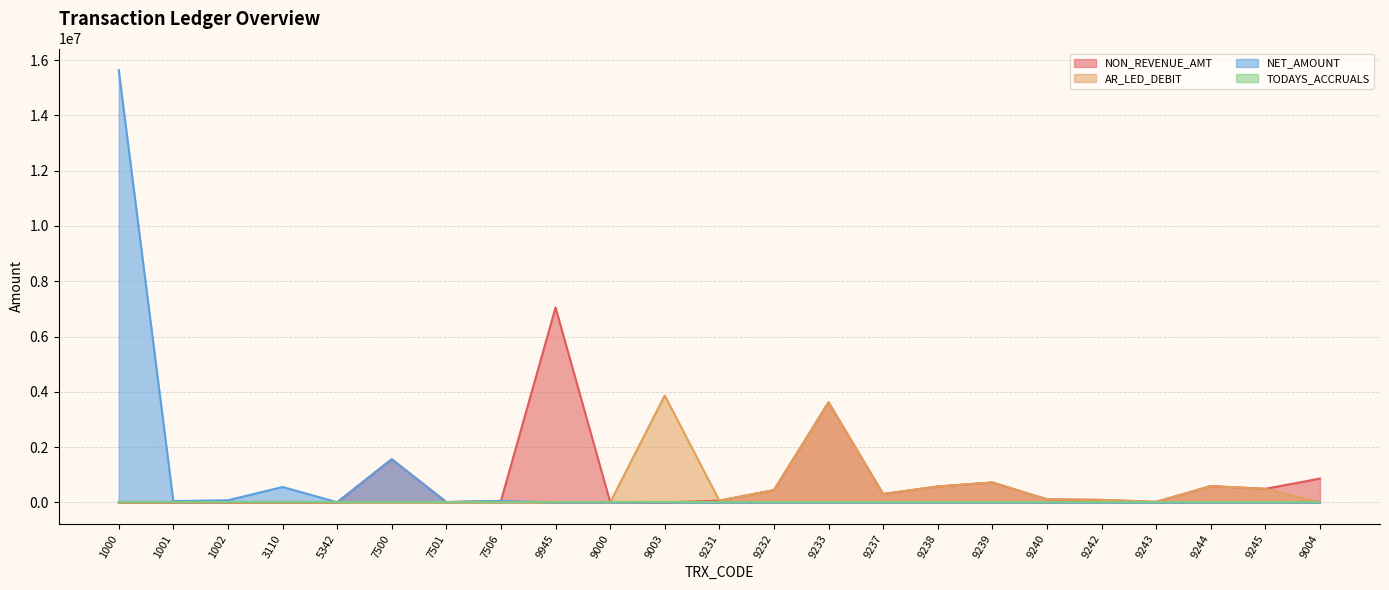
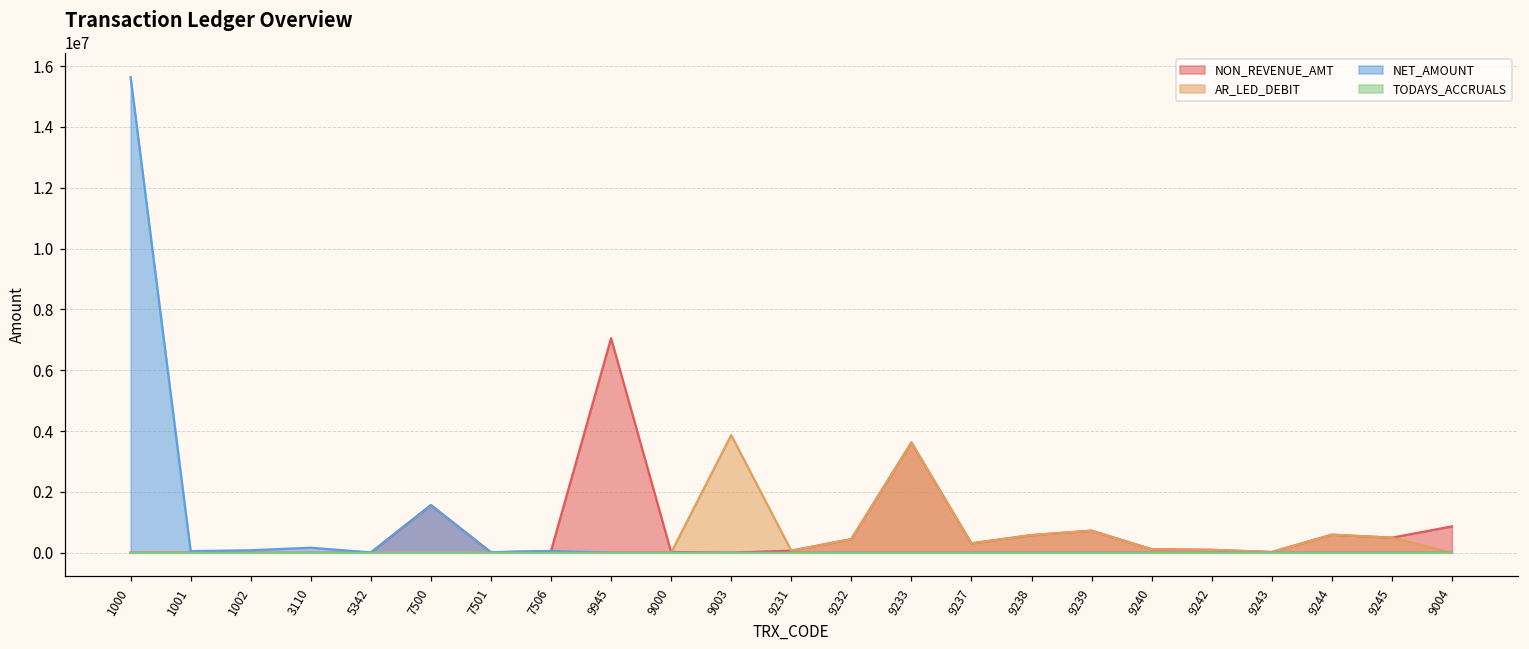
NET_AMOUNT, 3110: 600000 -> 200000
